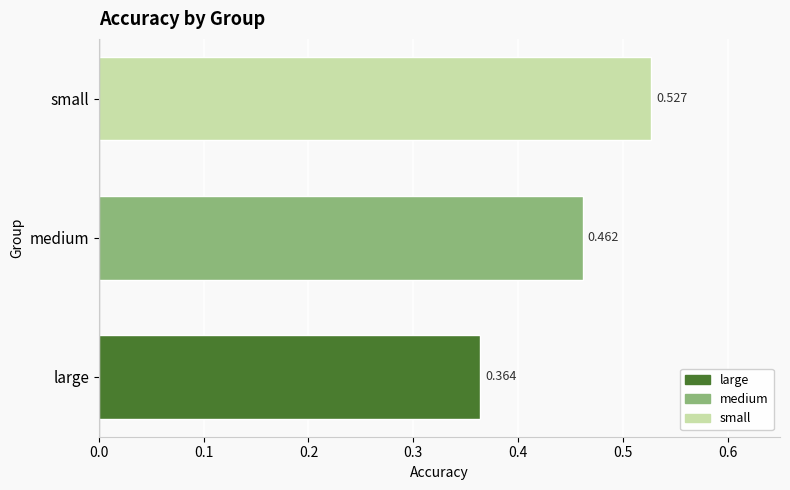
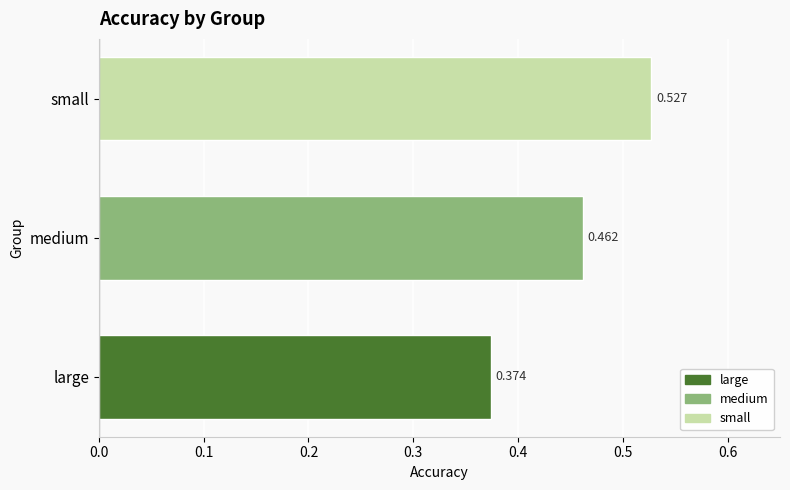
large: 0.364 -> 0.374
